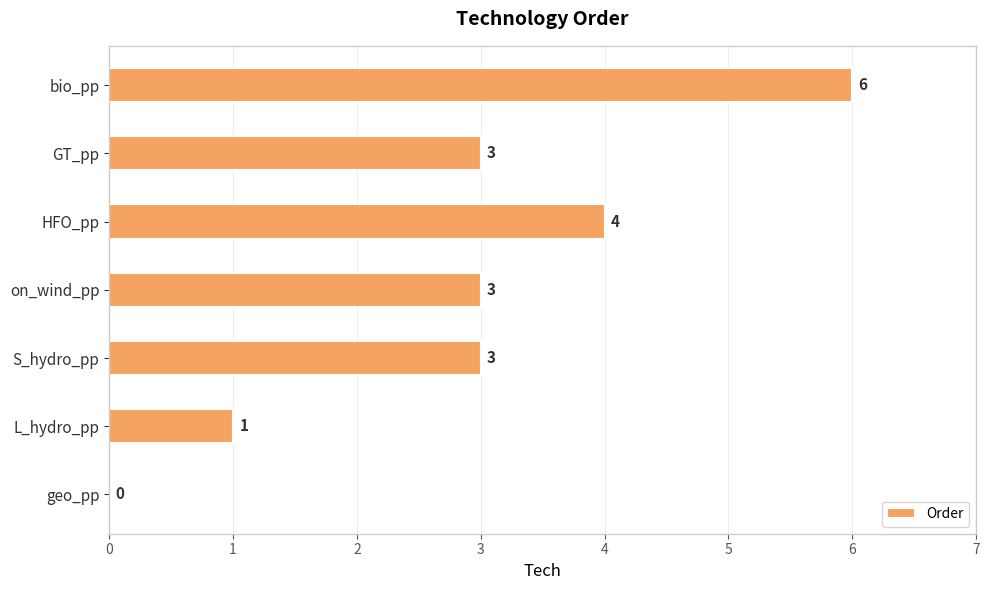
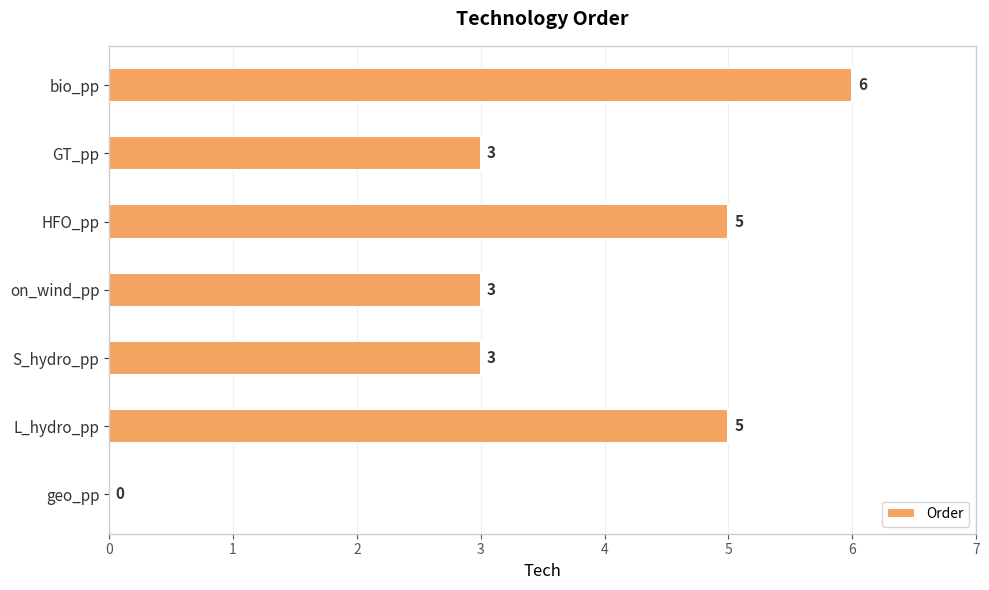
HFO_pp: 4 -> 5
L_hydro_pp: 1 -> 5
